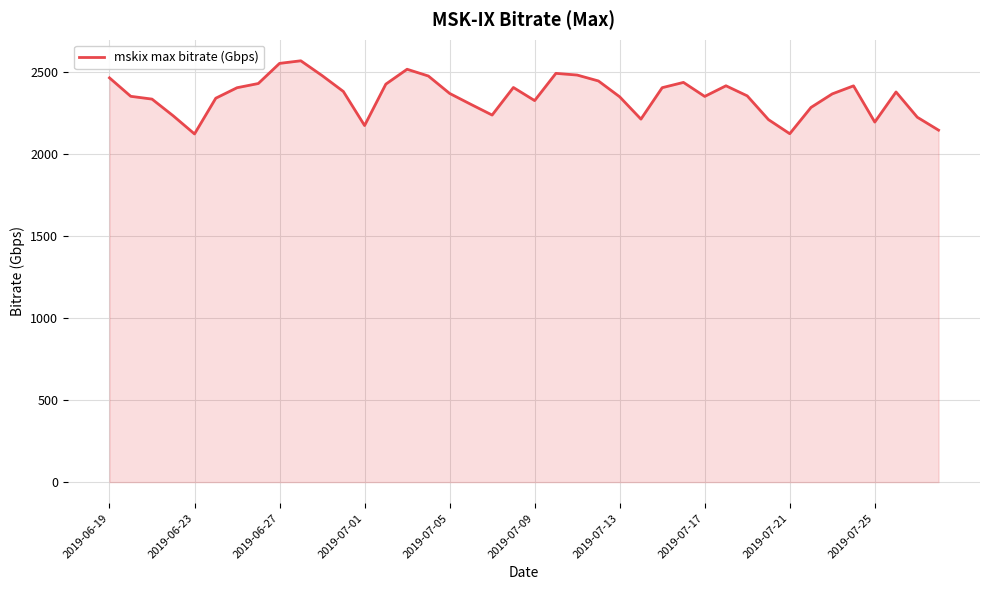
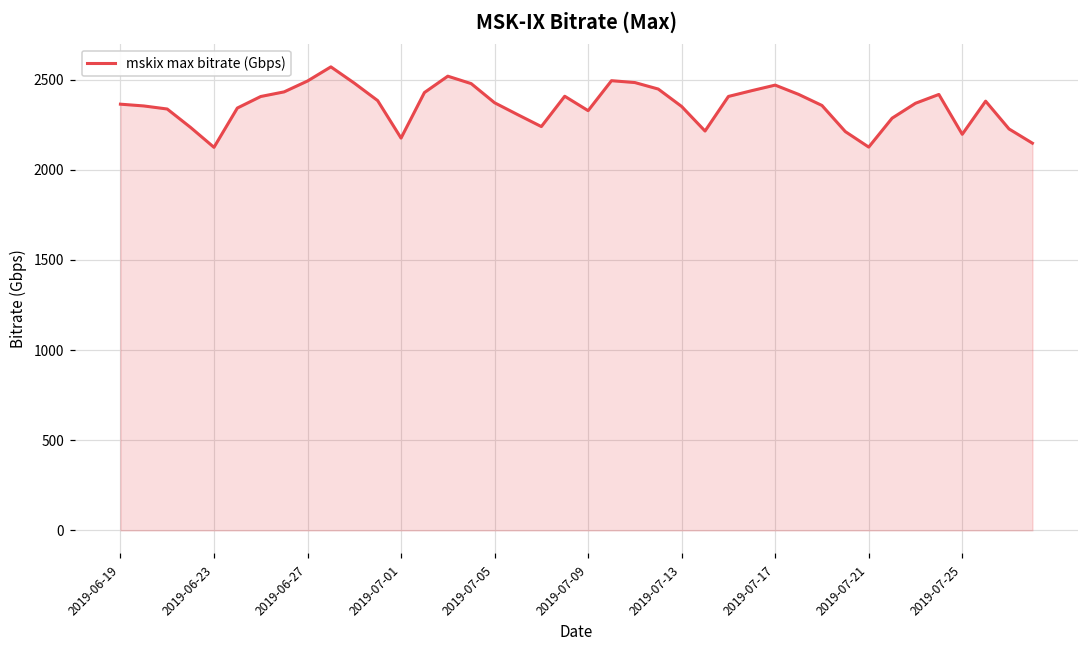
2019-06-19: 2470 -> 2360
2019-06-27: 2550 -> 2490
2019-07-17: 2350 -> 2470
